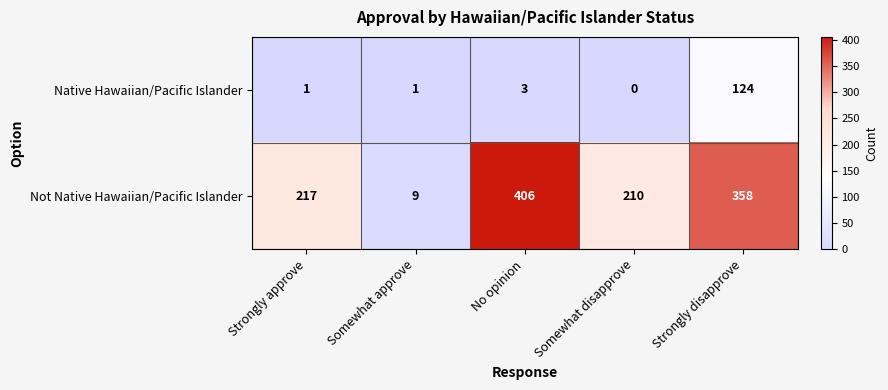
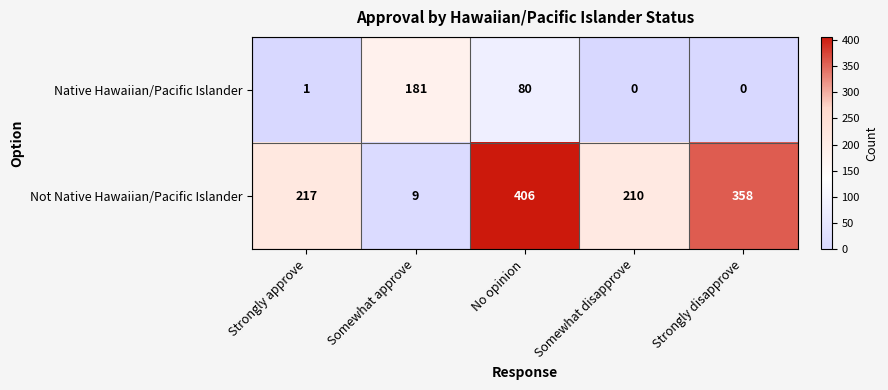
Native Hawaiian/Pacific Islander, Somewhat approve: 1 -> 181
Native Hawaiian/Pacific Islander, No opinion: 3 -> 80
Native Hawaiian/Pacific Islander, Strongly disapprove: 124 -> 0
